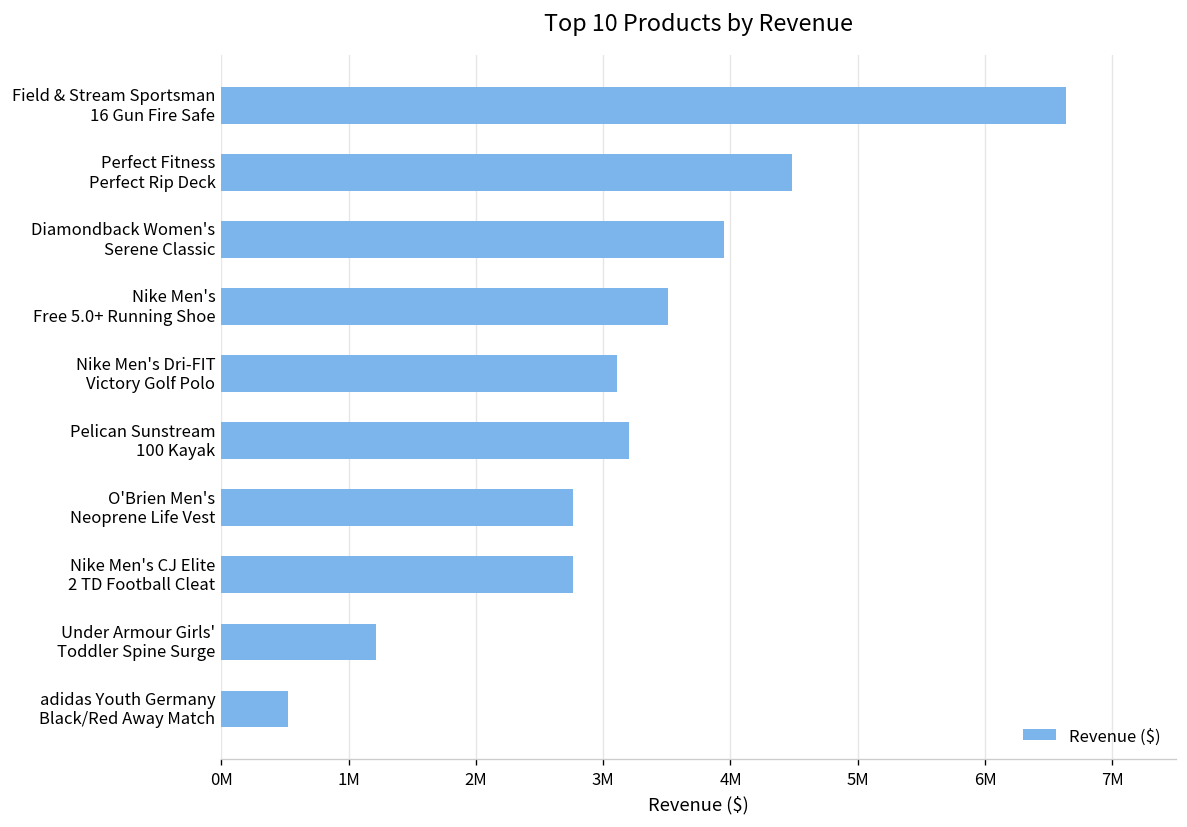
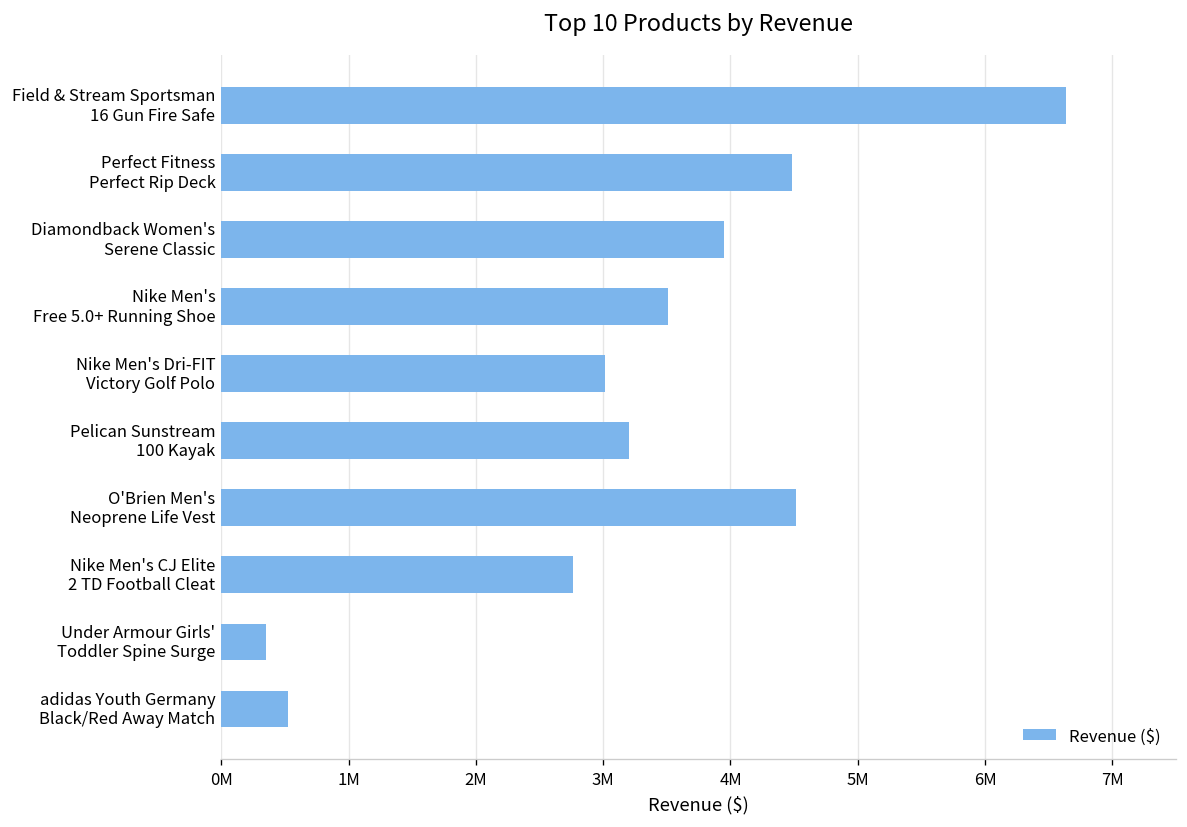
Nike Men's Dri-FIT Victory Golf Polo: 3110000 -> 3010000
O'Brien Men's Neoprene Life Vest: 2770000 -> 4520000
Under Armour Girls' Toddler Spine Surge: 1210000 -> 350000
